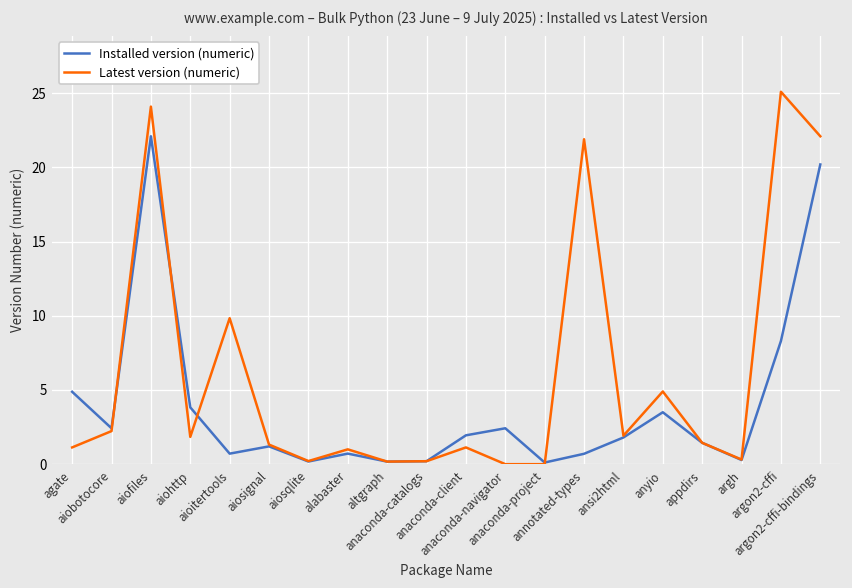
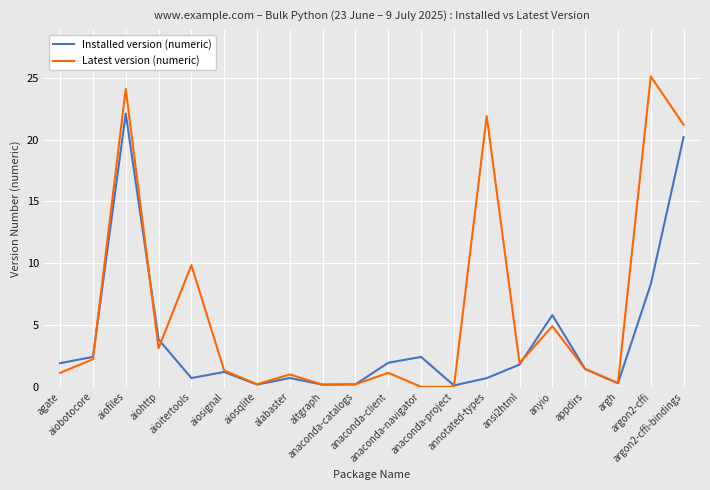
Installed version (numeric), agate: 4.9 -> 1.9
Latest version (numeric), aiohttp: 1.8 -> 3.1
Installed version (numeric), anyio: 3.5 -> 5.8
Latest version (numeric), argon2-cffi-bindings: 22.1 -> 21.2
